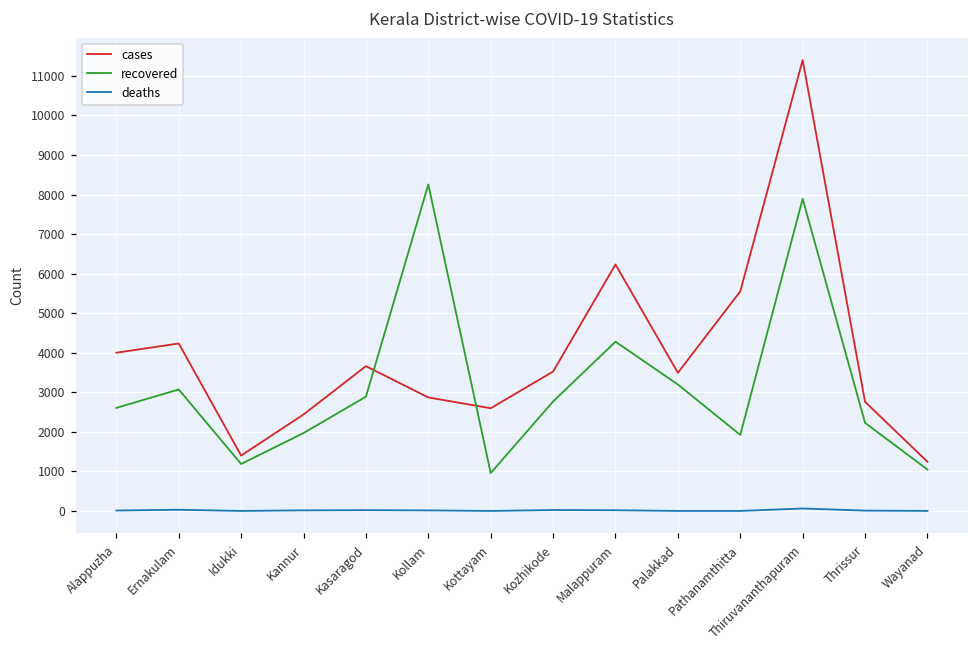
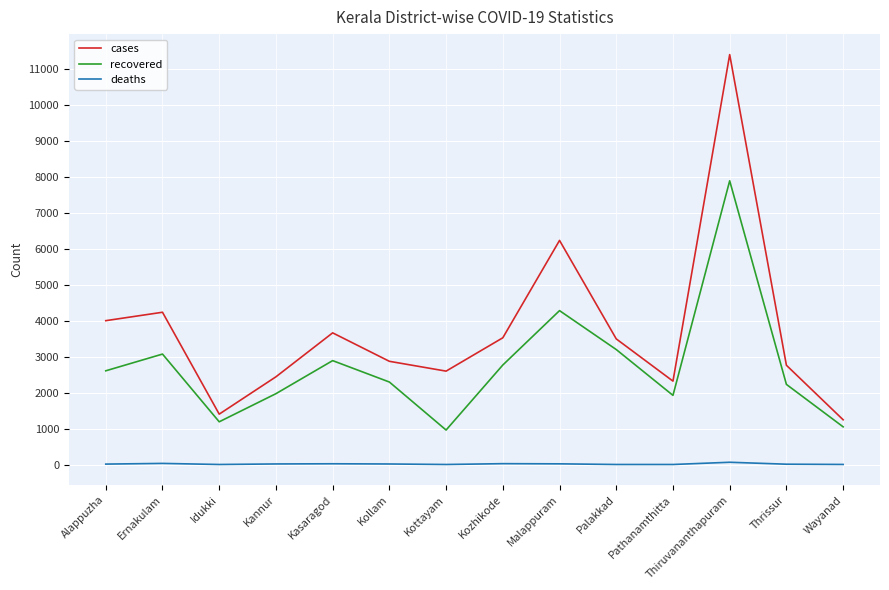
recovered, Kollam: 8300 -> 2300
cases, Pathanamthitta: 5600 -> 2300
